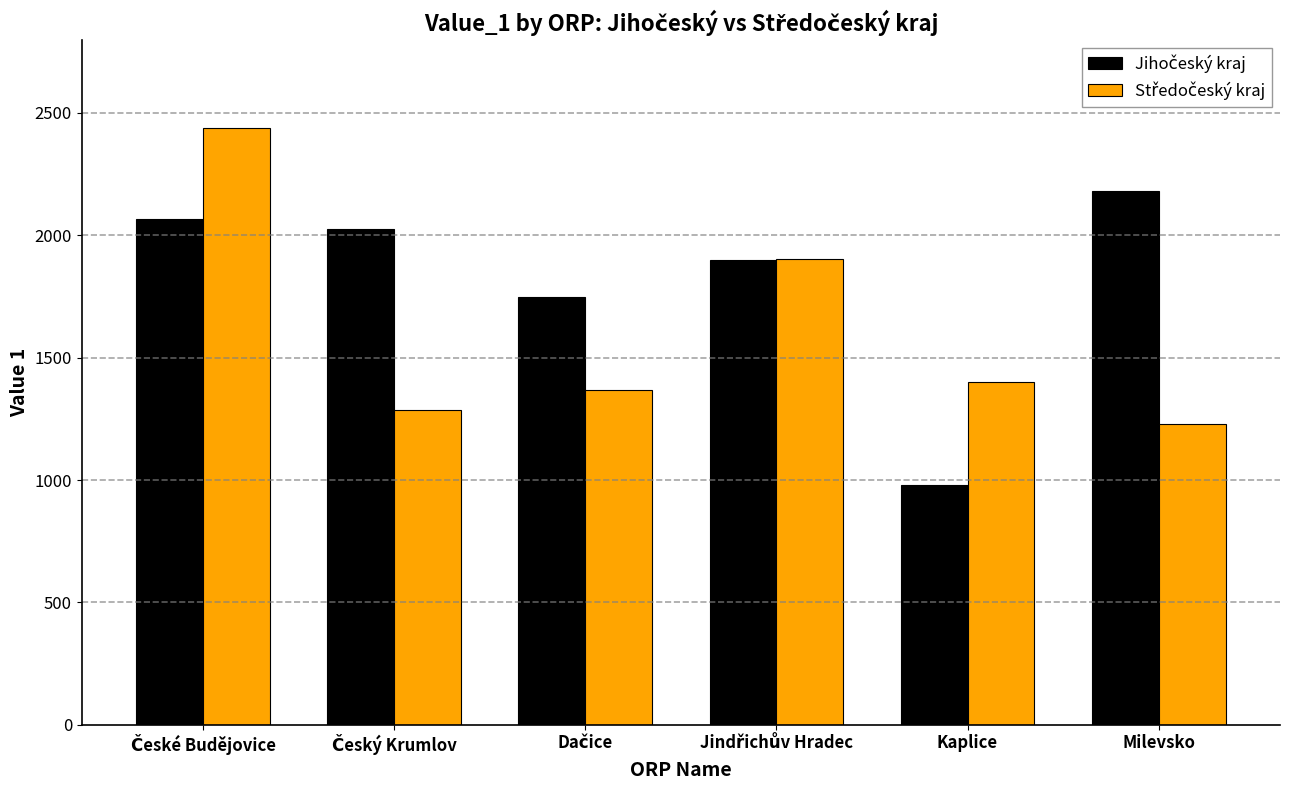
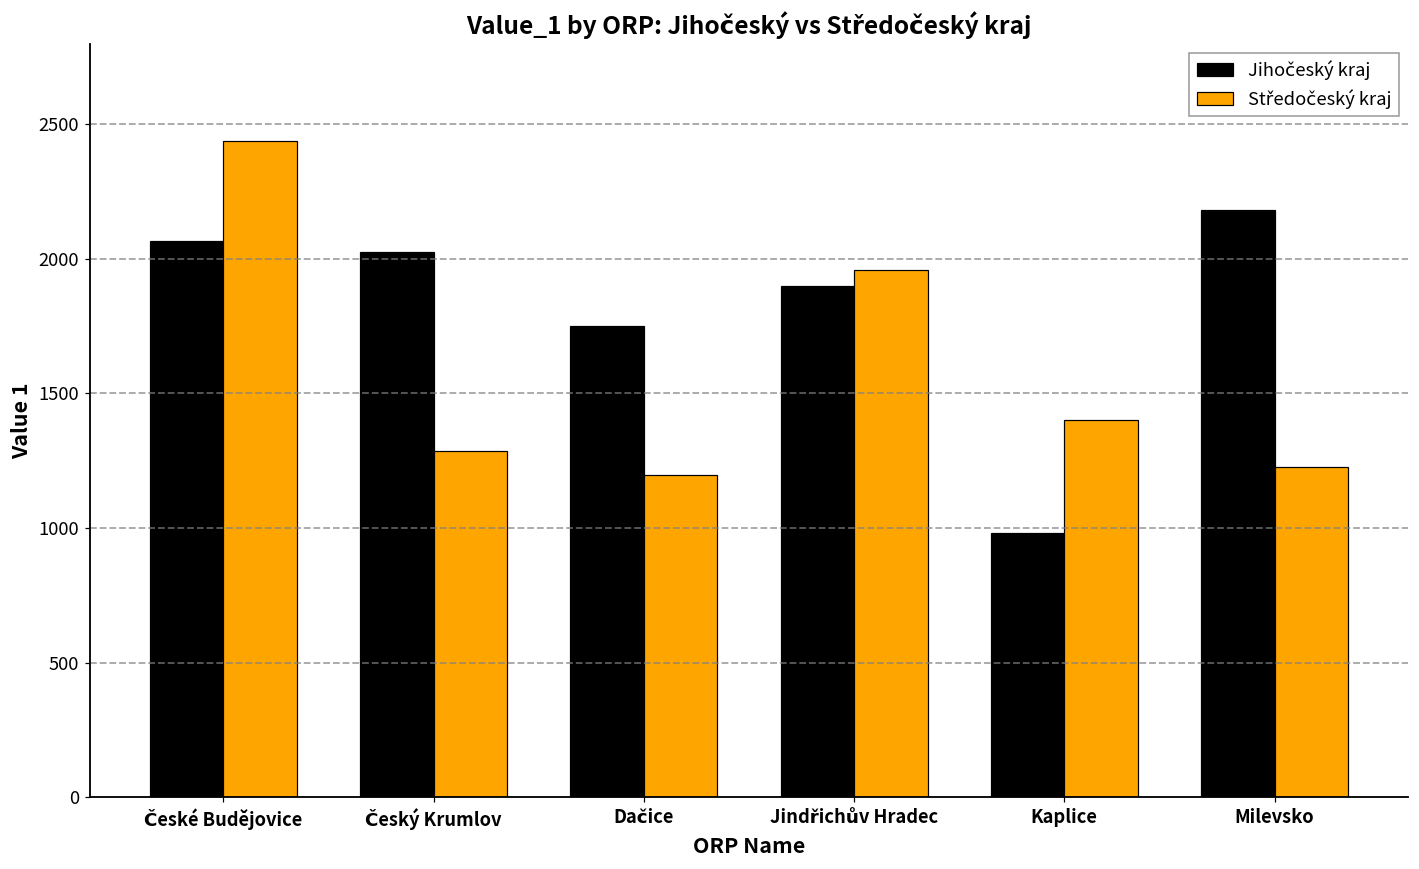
Středočeský kraj, Dačice: 1370 -> 1200
Středočeský kraj, Jindřichův Hradec: 1900 -> 1960
